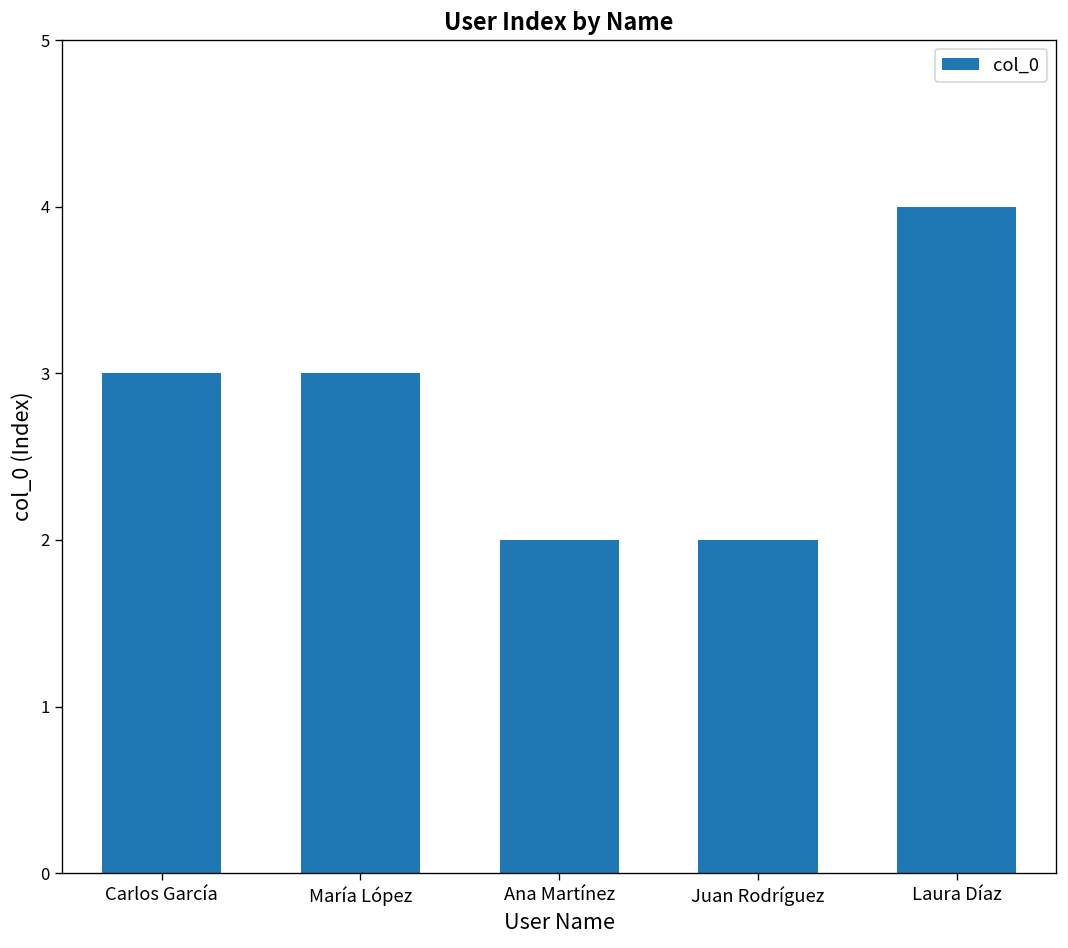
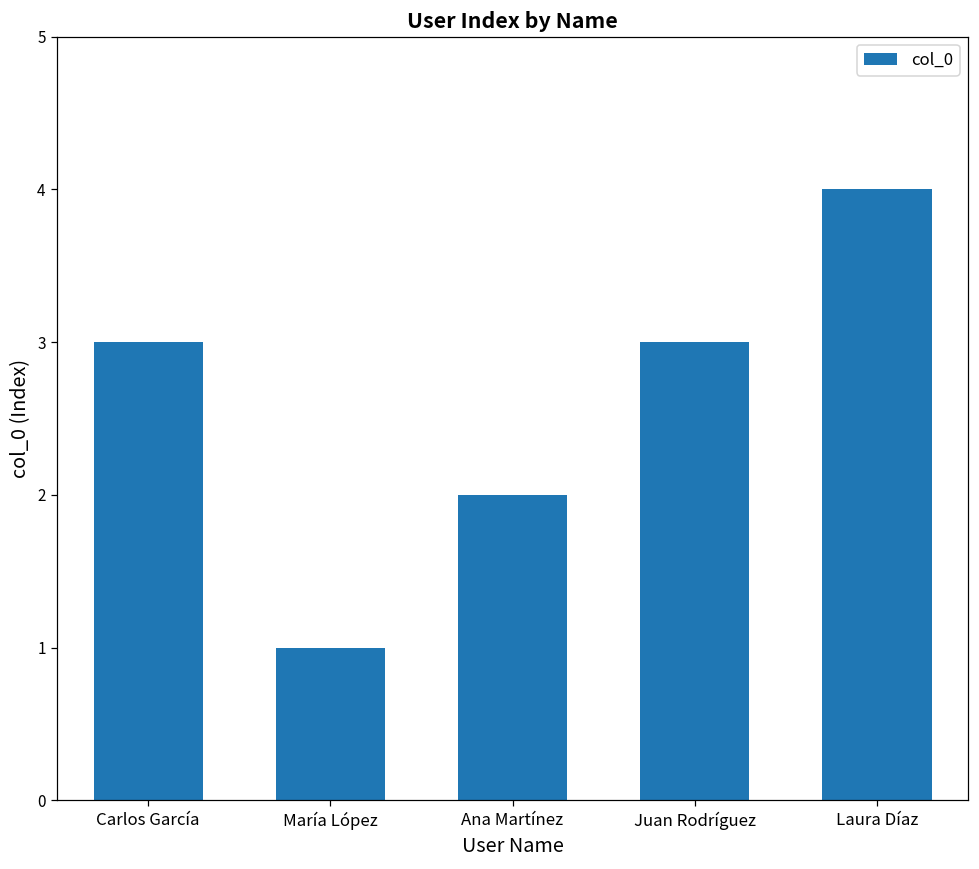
María López: 3 -> 1
Juan Rodríguez: 2 -> 3
